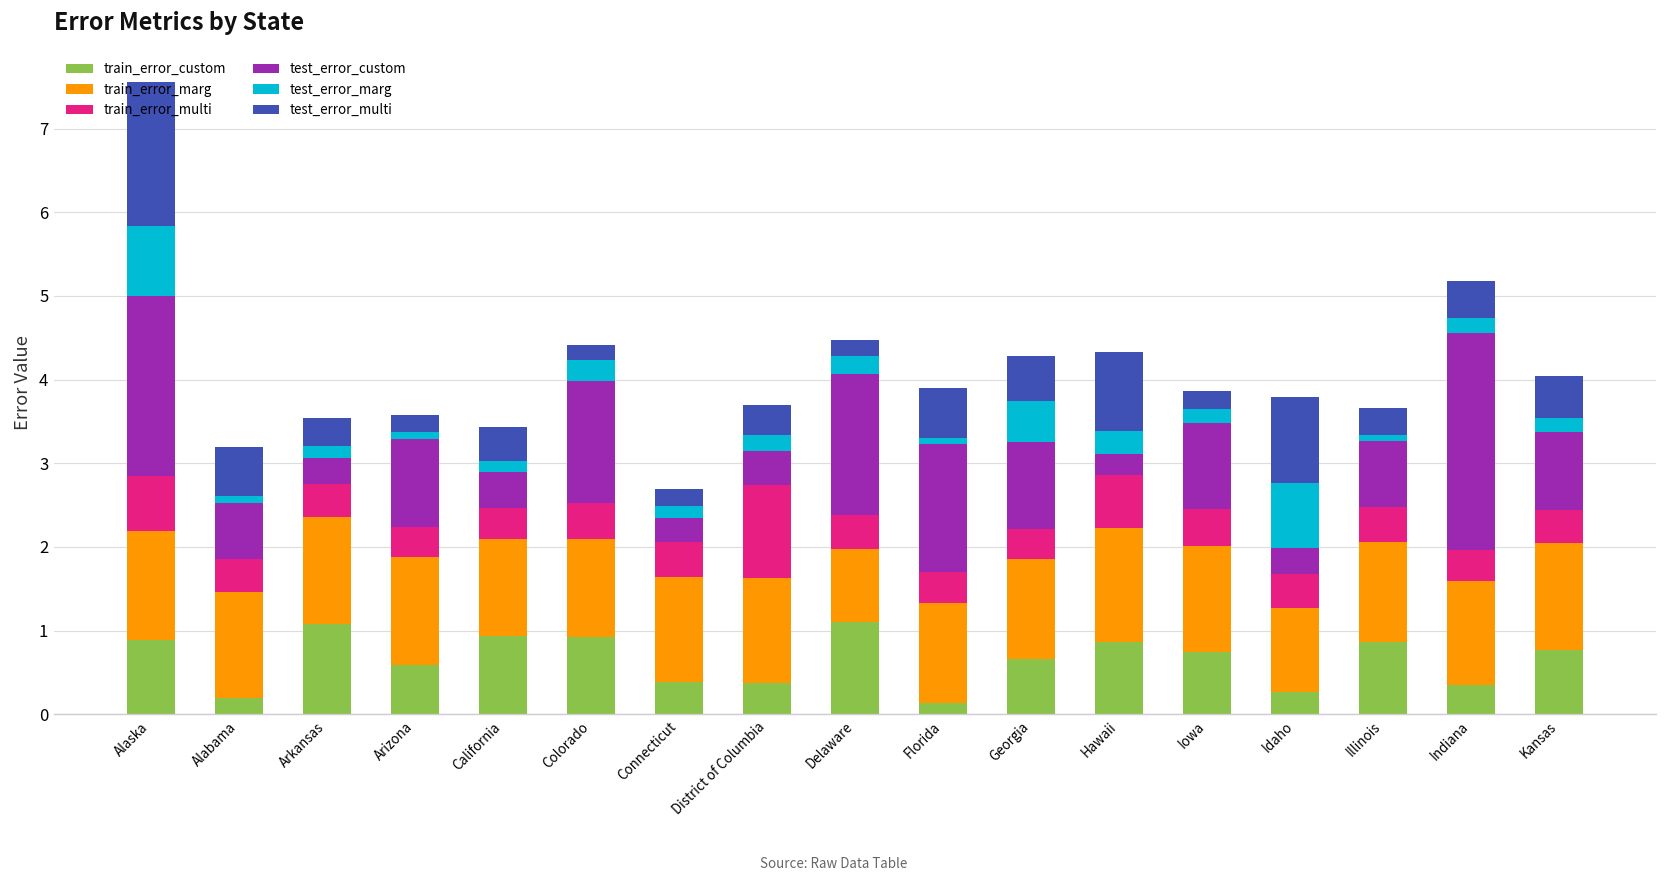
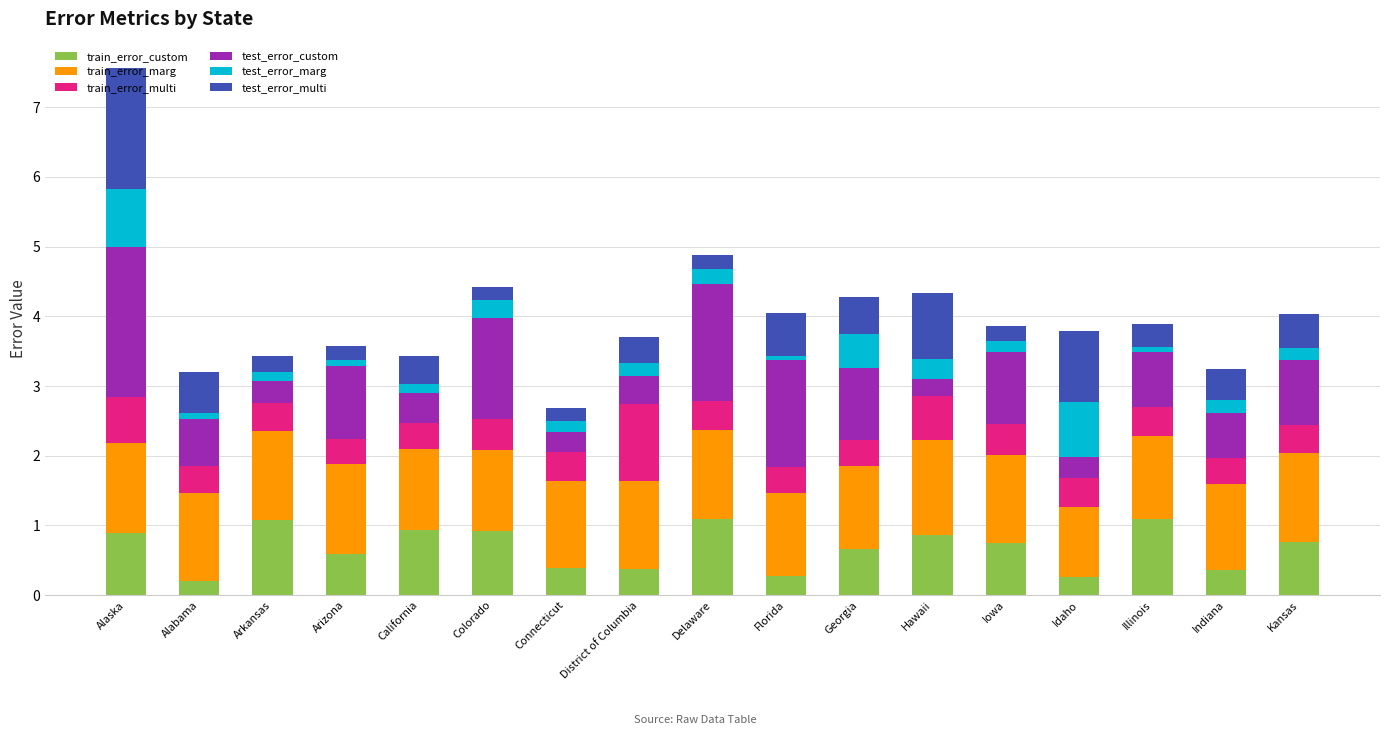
test_error_multi, Arkansas: 0.3 -> 0.2
train_error_marg, Delaware: 0.9 -> 1.3
train_error_custom, Florida: 0.1 -> 0.3
train_error_custom, Illinois: 0.9 -> 1.1
test_error_custom, Indiana: 2.6 -> 0.7
